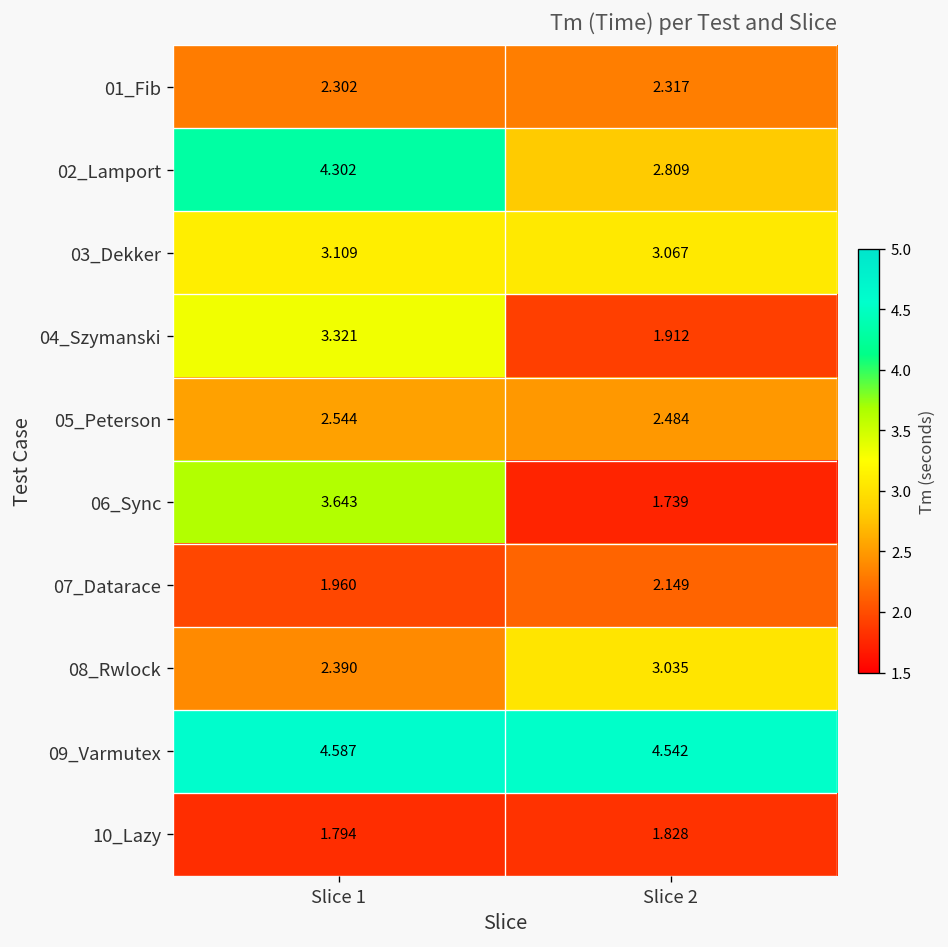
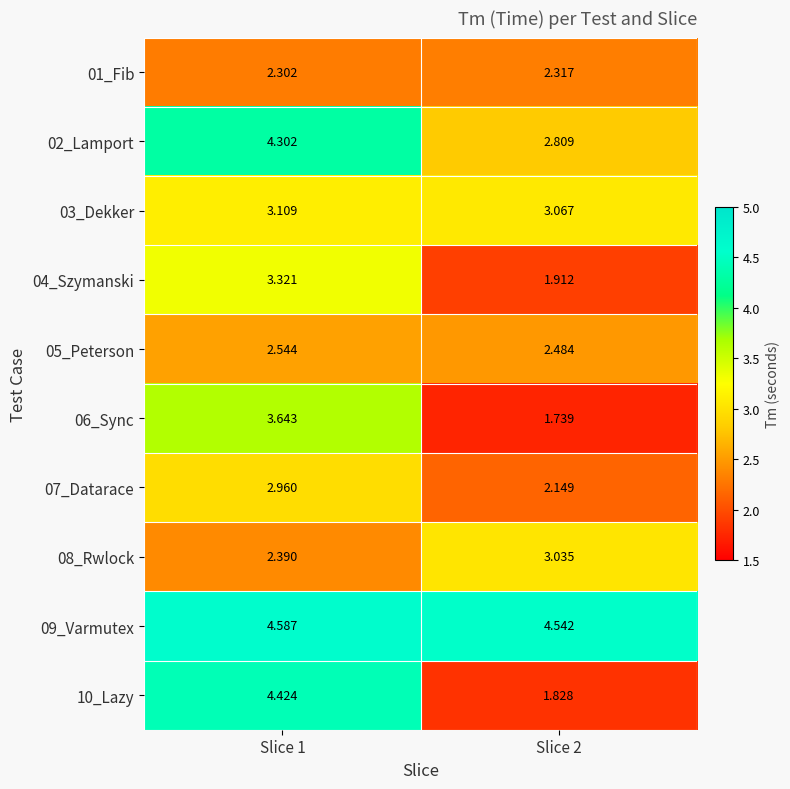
07_Datarace, Slice 1: 1.960 -> 2.960
10_Lazy, Slice 1: 1.794 -> 4.424
